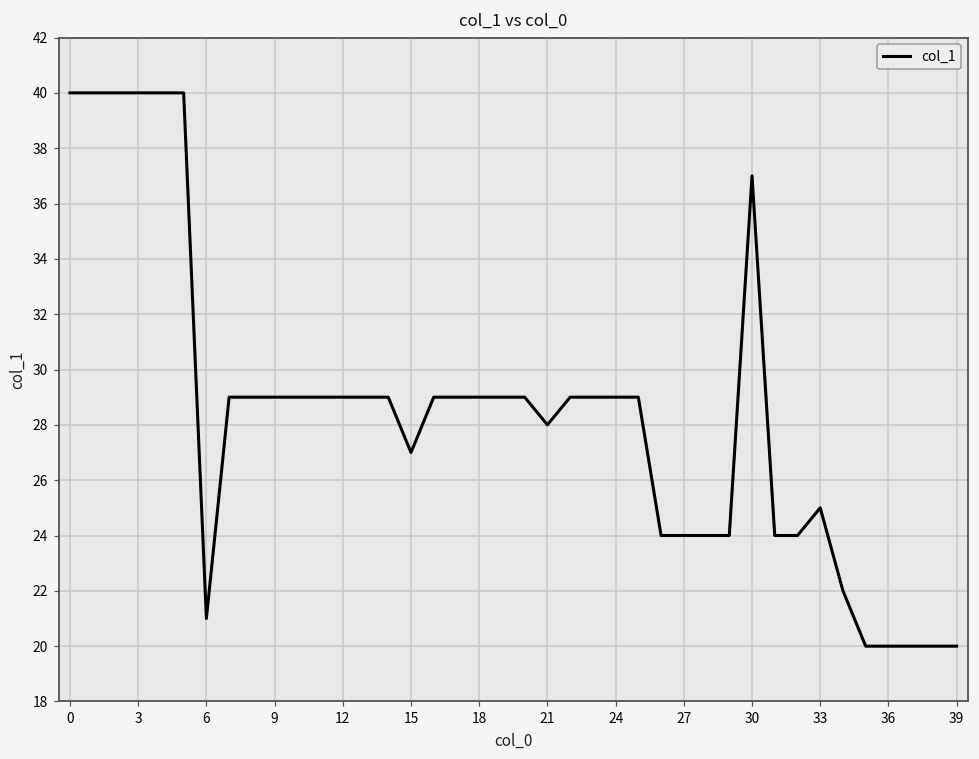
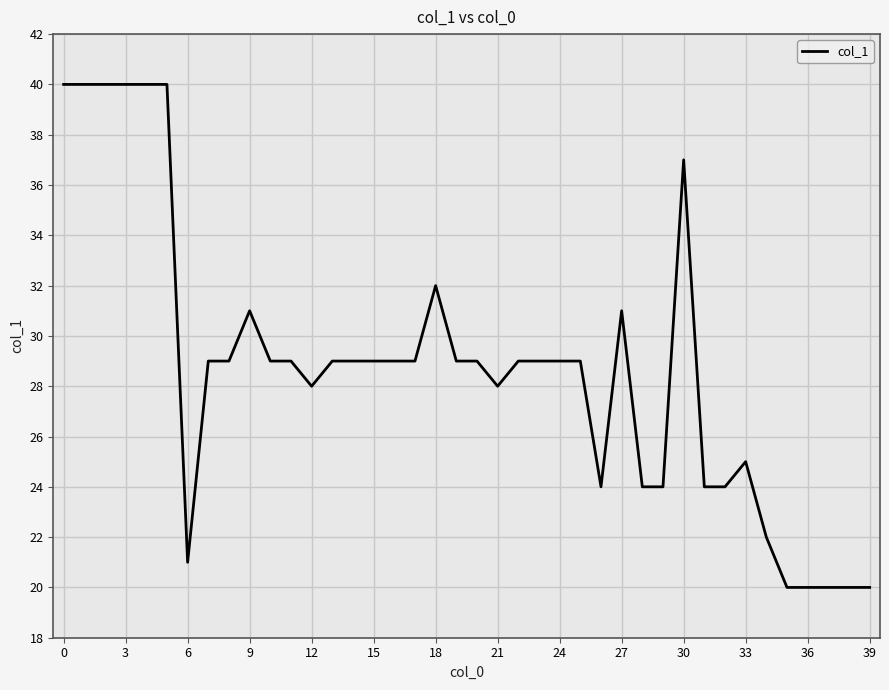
9: 29 -> 31
12: 29 -> 28
15: 27 -> 29
18: 29 -> 32
27: 24 -> 31
